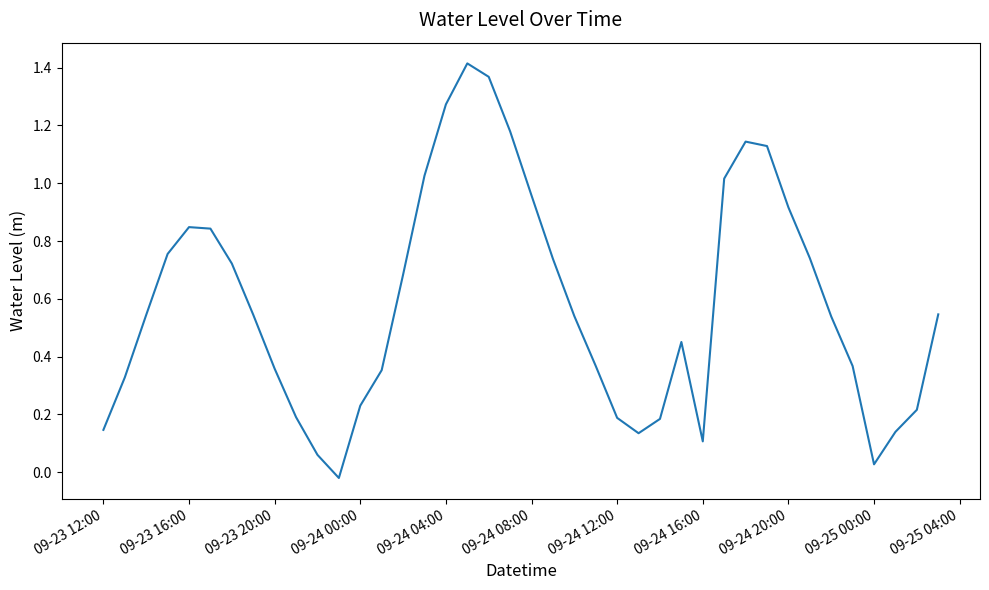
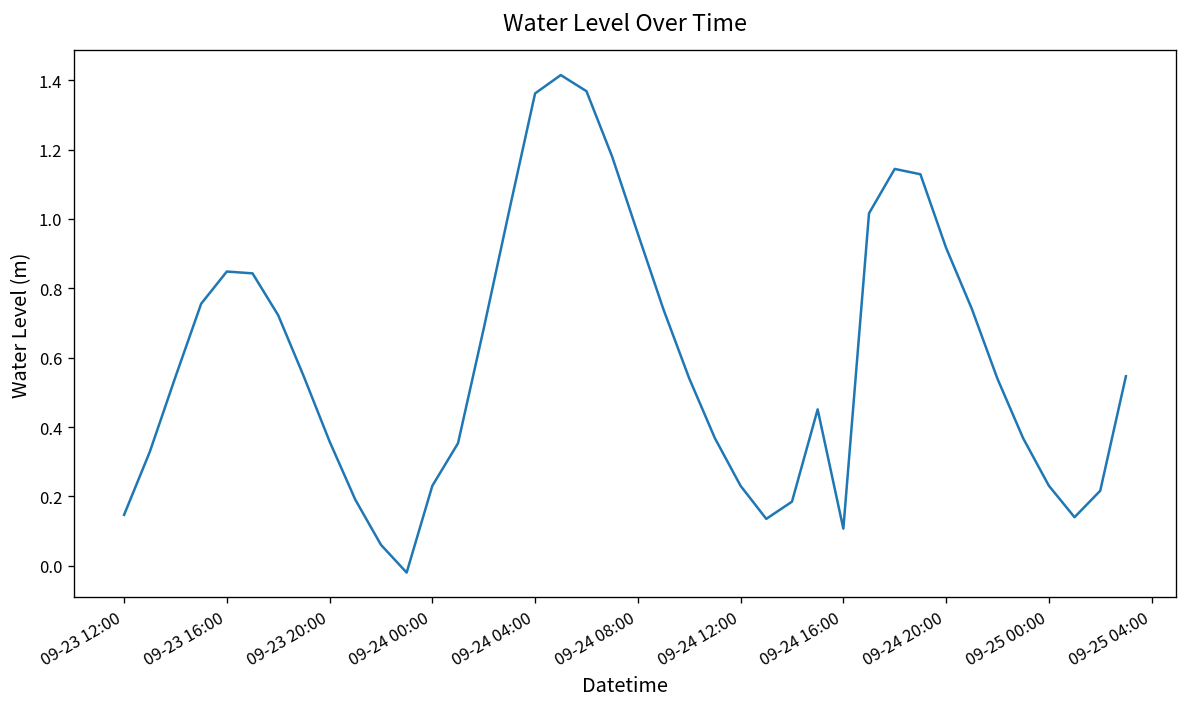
09-24 04:00: 1.27 -> 1.36
09-24 12:00: 0.19 -> 0.23
09-25 00:00: 0.03 -> 0.23
